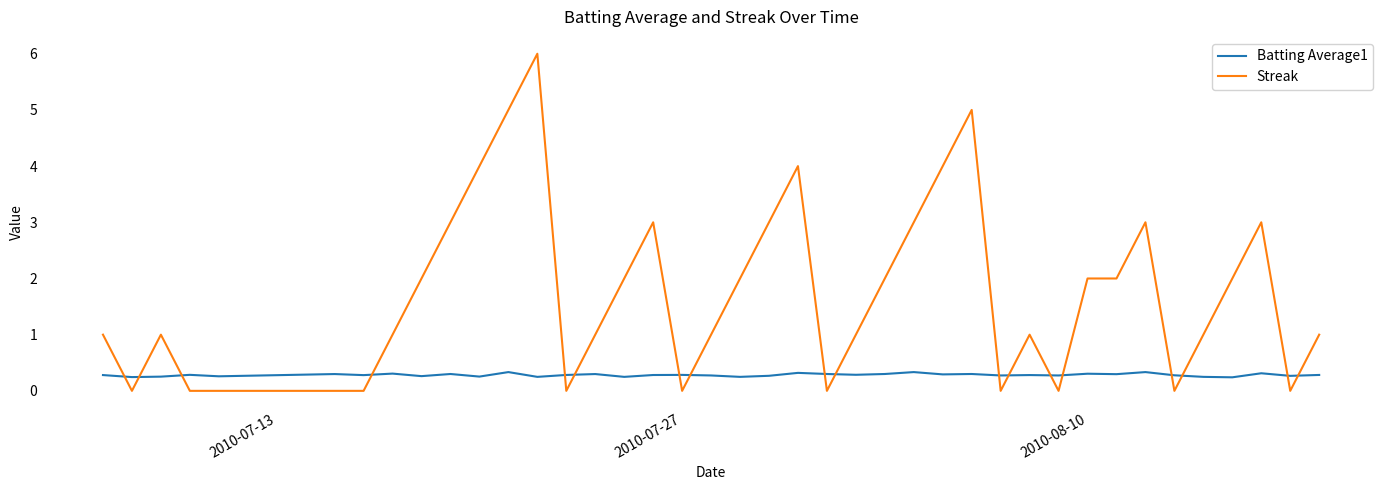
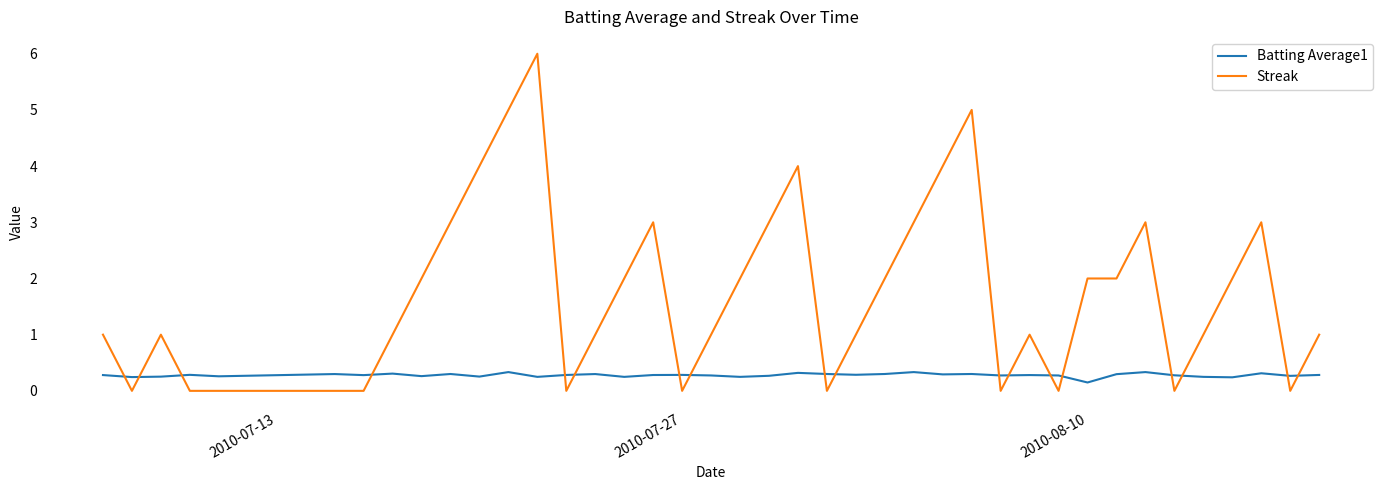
Batting Average1, 2010-08-10: 0.3 -> 0.1
